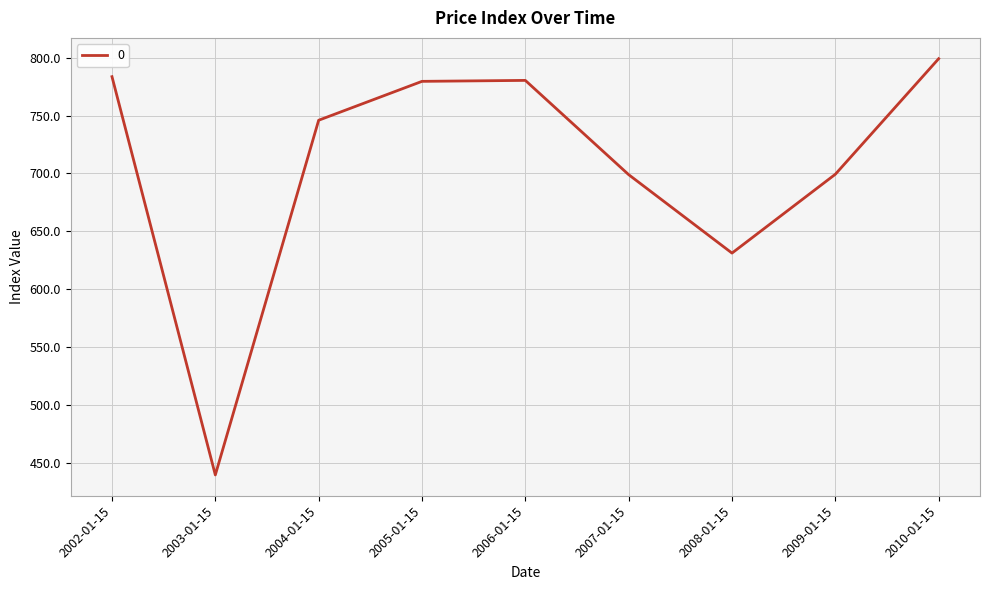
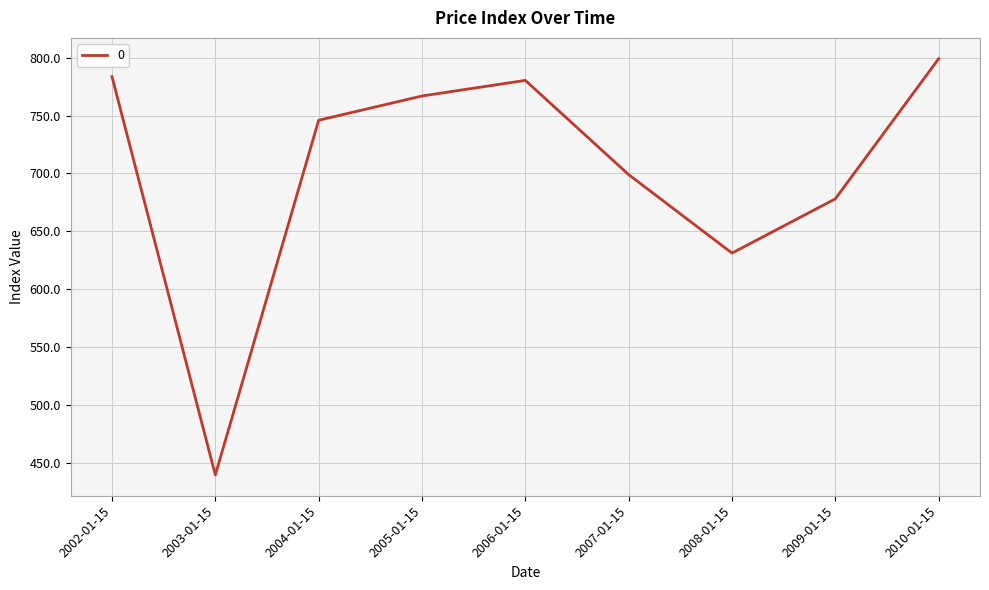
2005-01-15: 780 -> 767
2009-01-15: 699 -> 678
